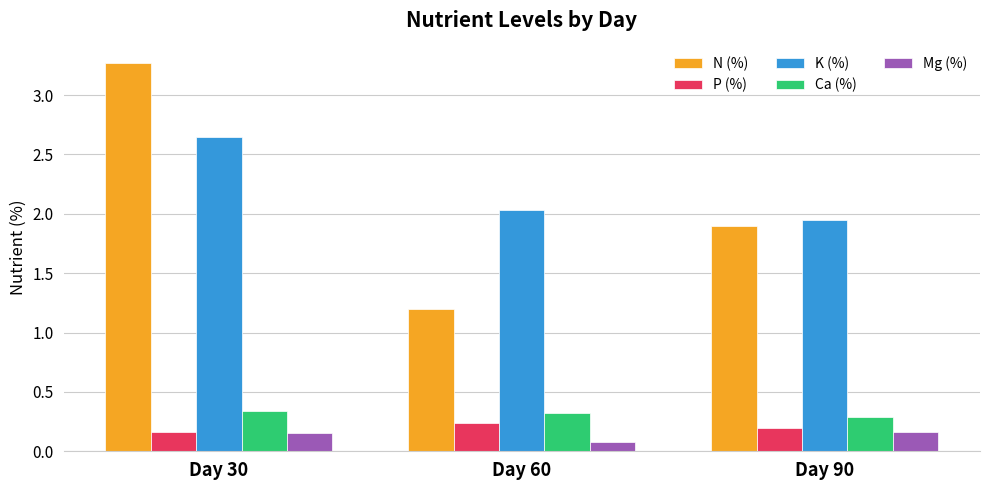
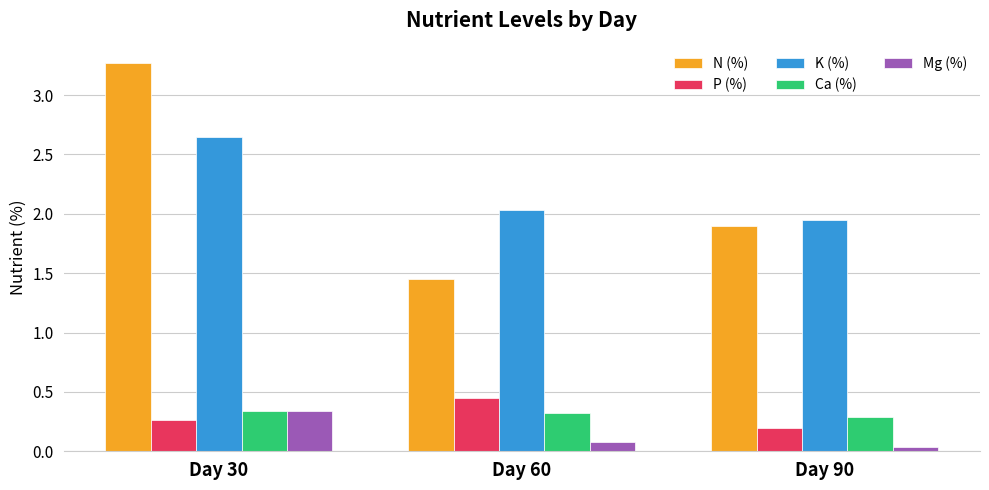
P (%), Day 30: 0.16 -> 0.26
Mg (%), Day 30: 0.15 -> 0.34
N (%), Day 60: 1.20 -> 1.45
P (%), Day 60: 0.24 -> 0.45
Mg (%), Day 90: 0.16 -> 0.04
